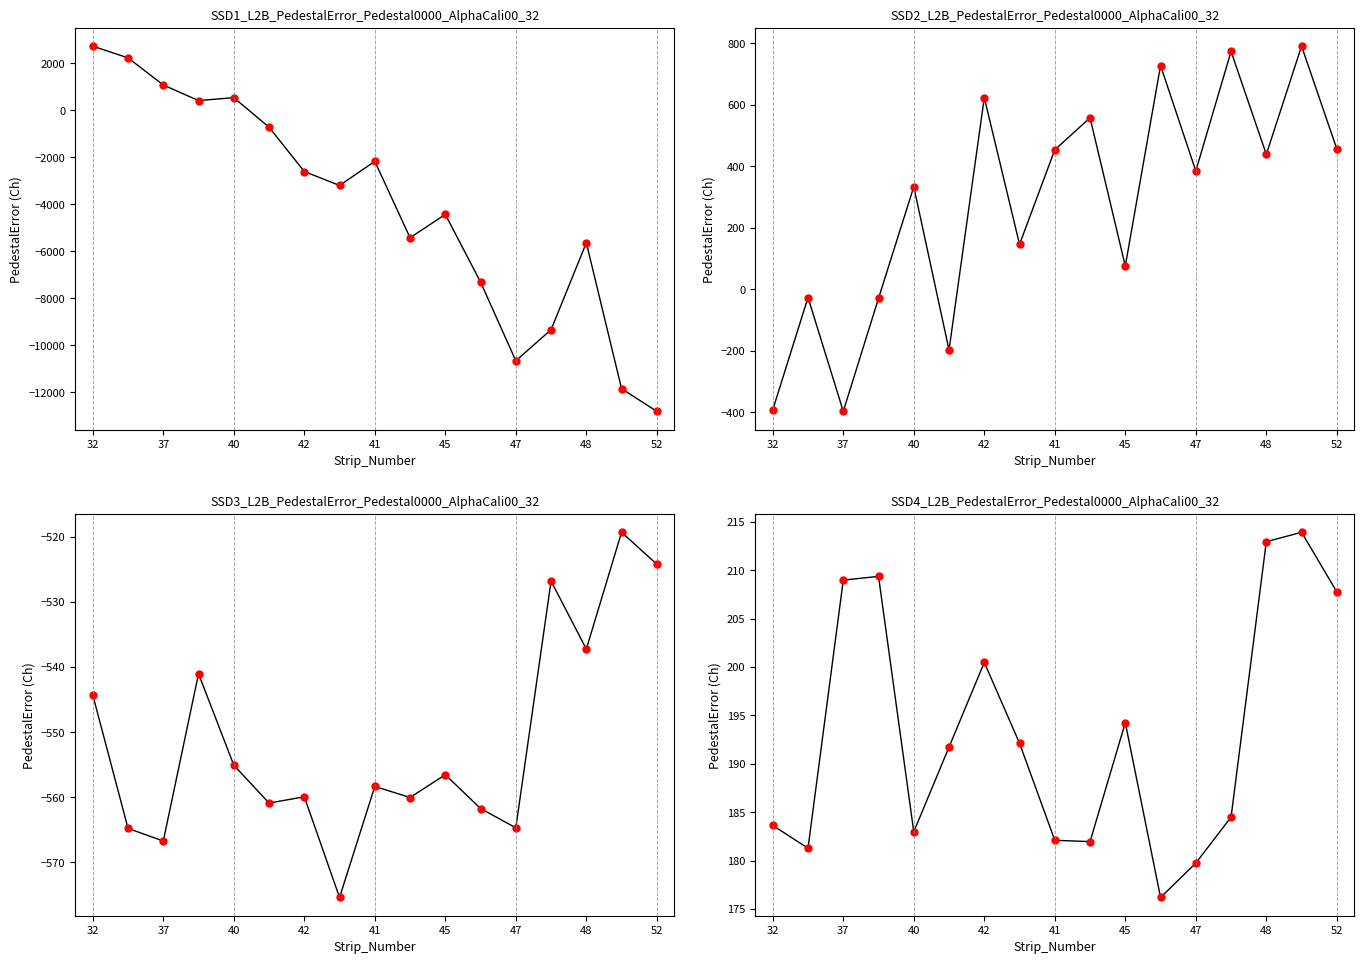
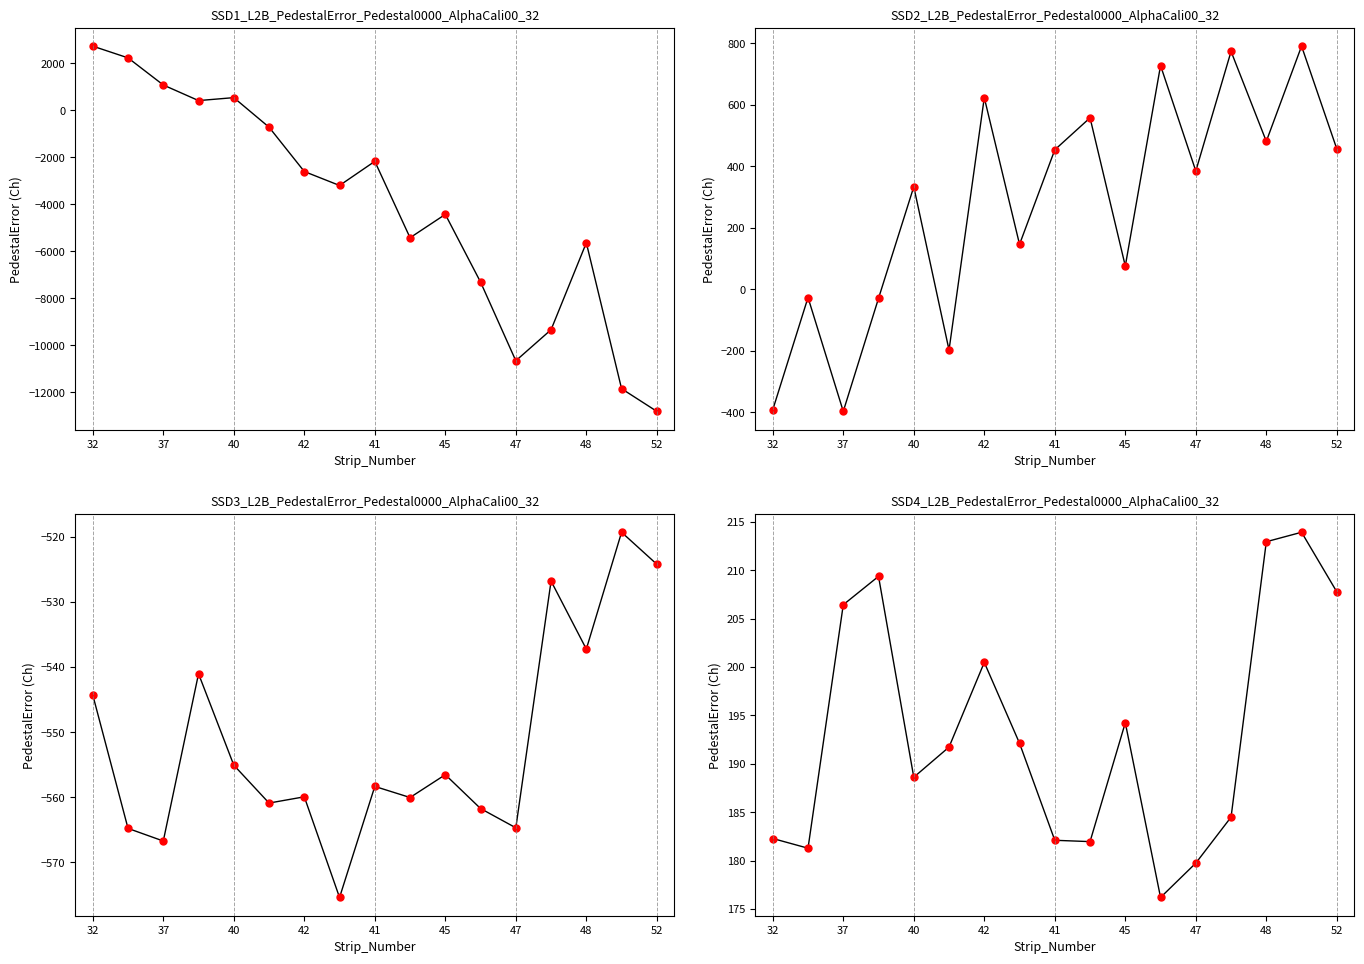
SSD2_L2B_PedestalError_Pedestal0000_AlphaCali00_32, 48: 440 -> 480
SSD4_L2B_PedestalError_Pedestal0000_AlphaCali00_32, 32: 184 -> 182
SSD4_L2B_PedestalError_Pedestal0000_AlphaCali00_32, 37: 209 -> 206
SSD4_L2B_PedestalError_Pedestal0000_AlphaCali00_32, 40: 183 -> 189
